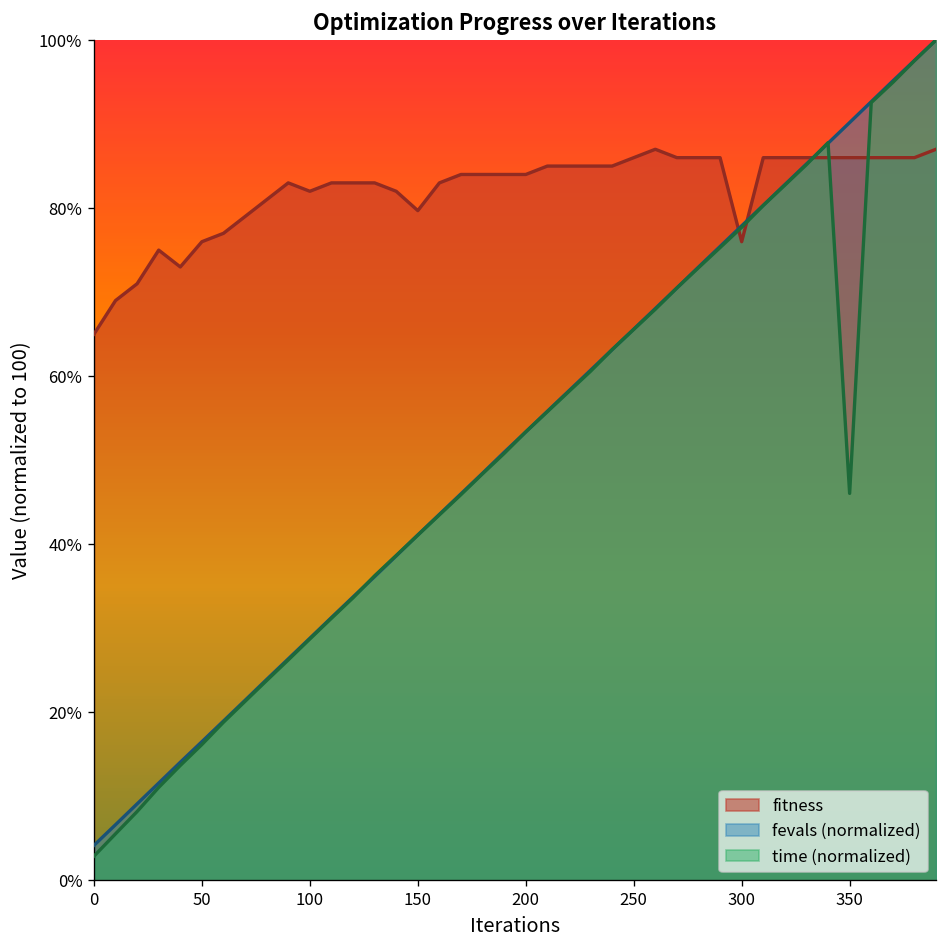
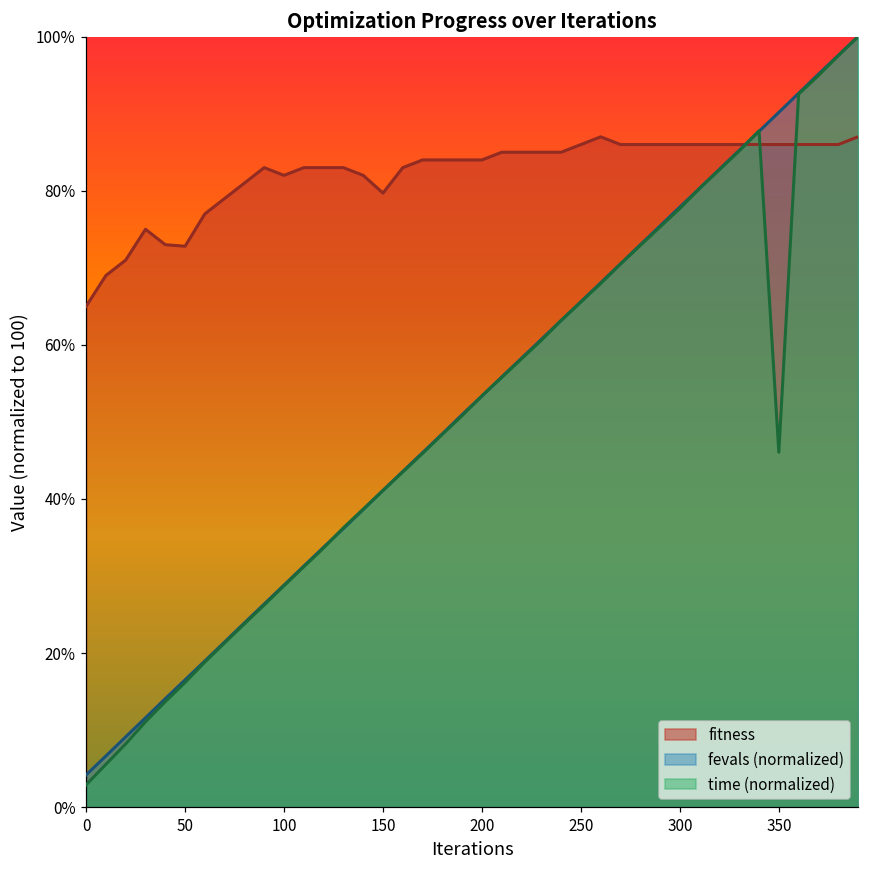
fitness, 50: 76% -> 73%
fitness, 300: 76% -> 86%
